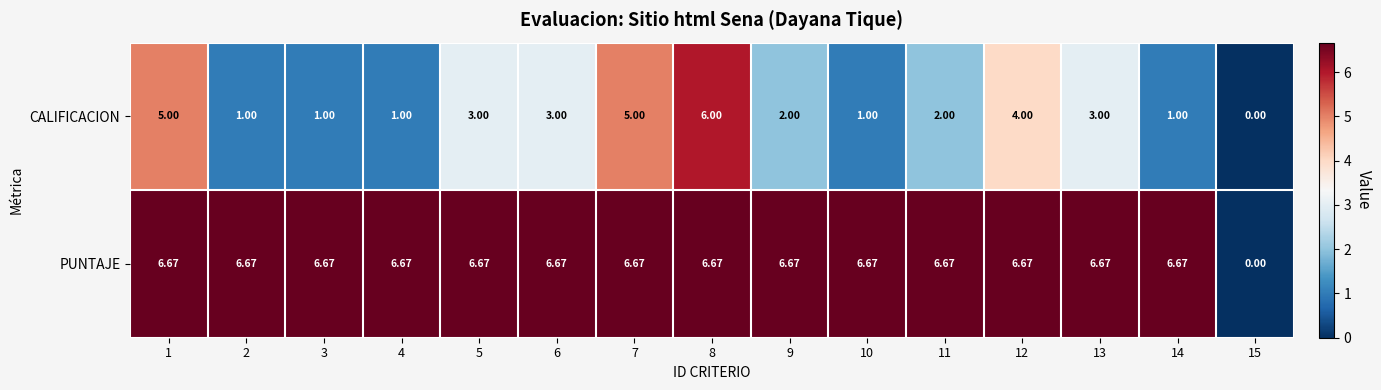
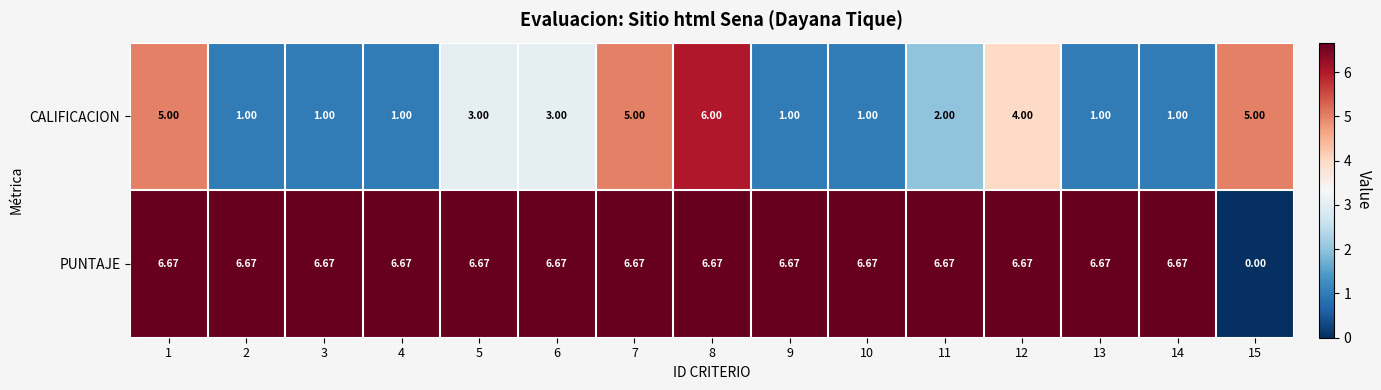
CALIFICACION, 9: 2.00 -> 1.00
CALIFICACION, 13: 3.00 -> 1.00
CALIFICACION, 15: 0.00 -> 5.00
